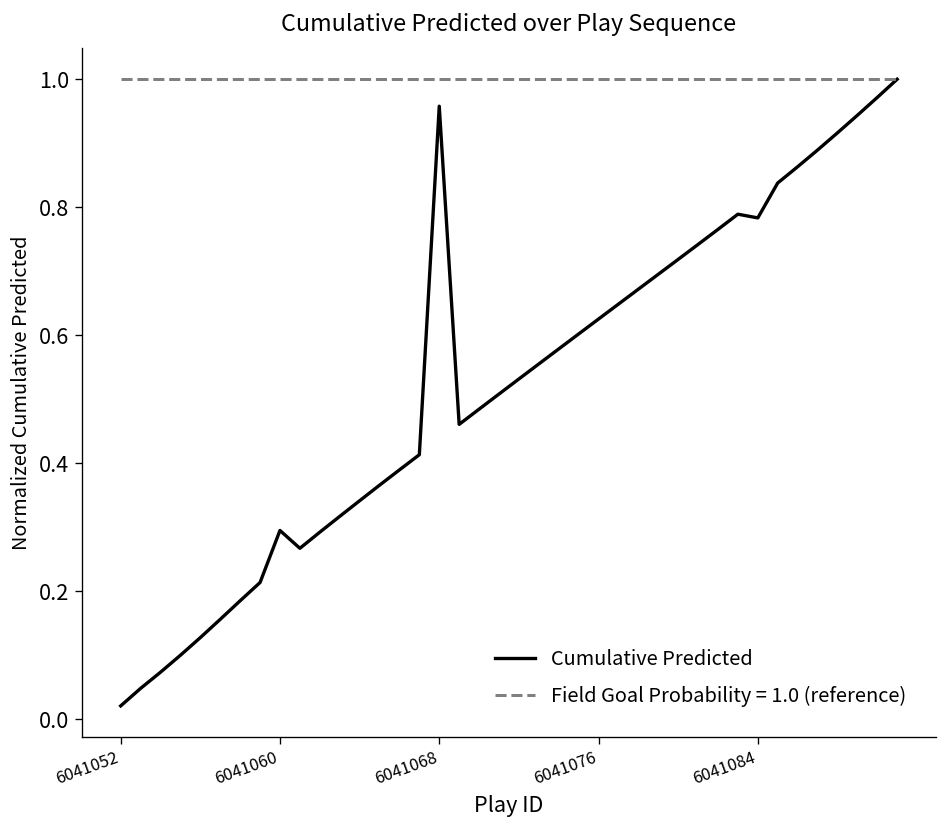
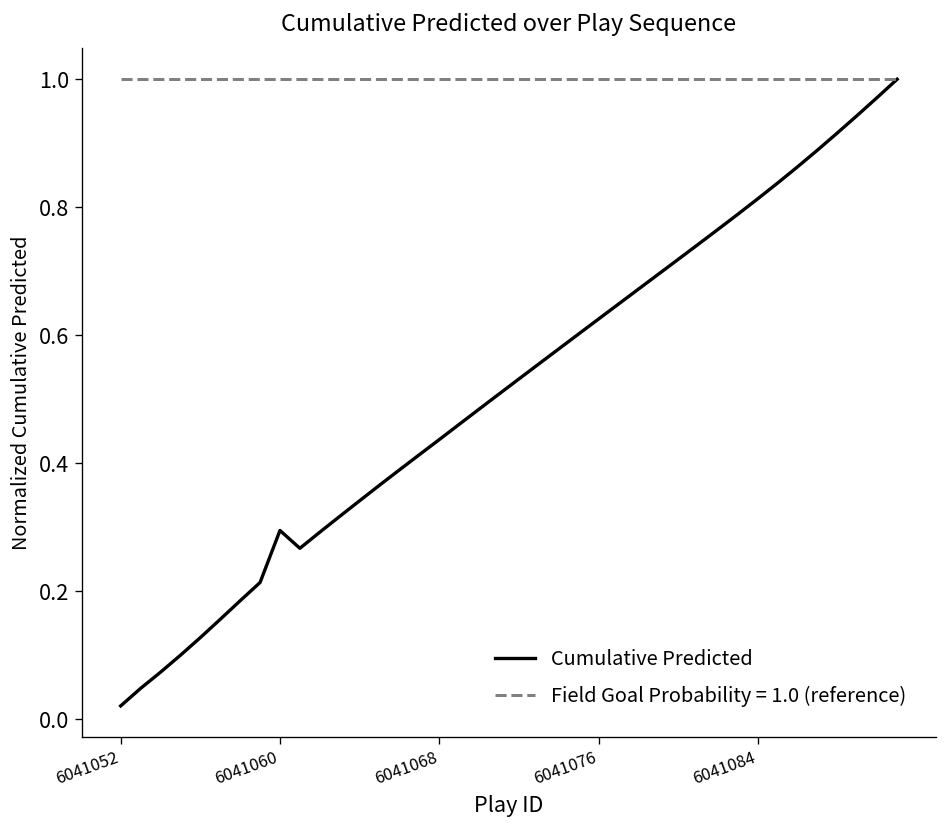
Cumulative Predicted, 6041068: 0.96 -> 0.44
Cumulative Predicted, 6041084: 0.78 -> 0.81
